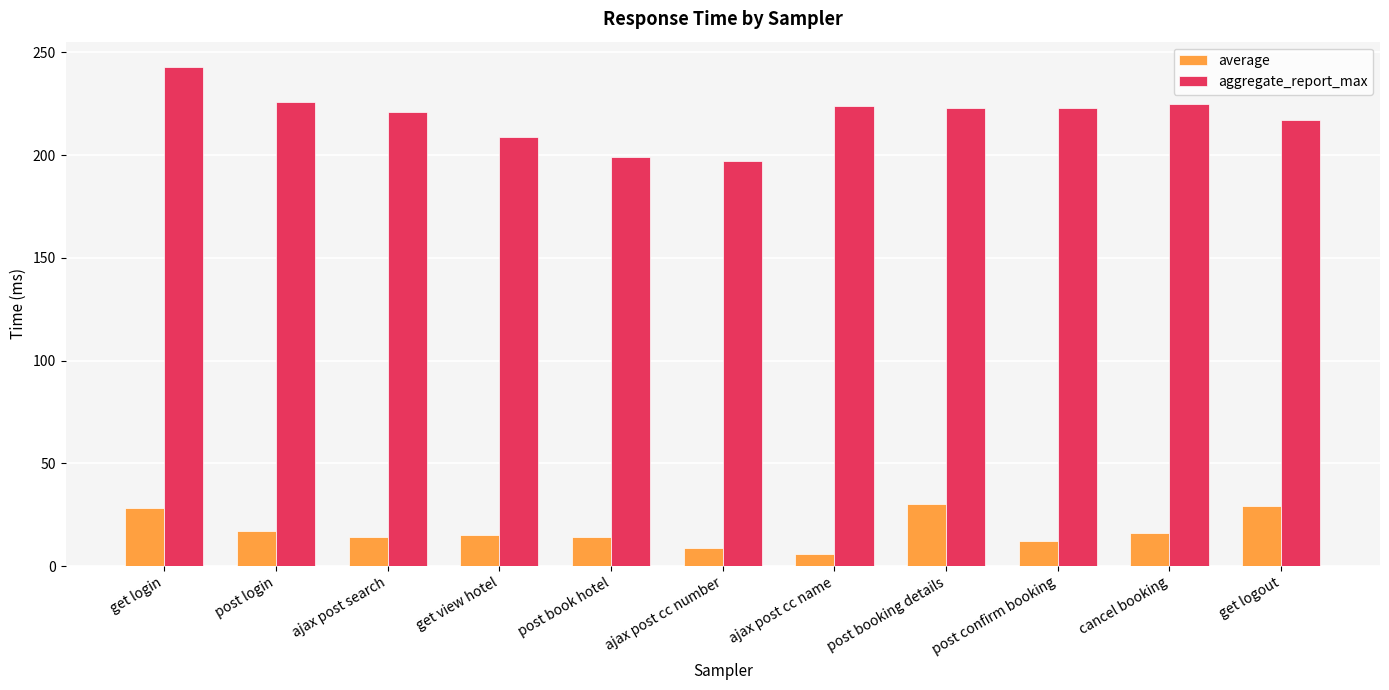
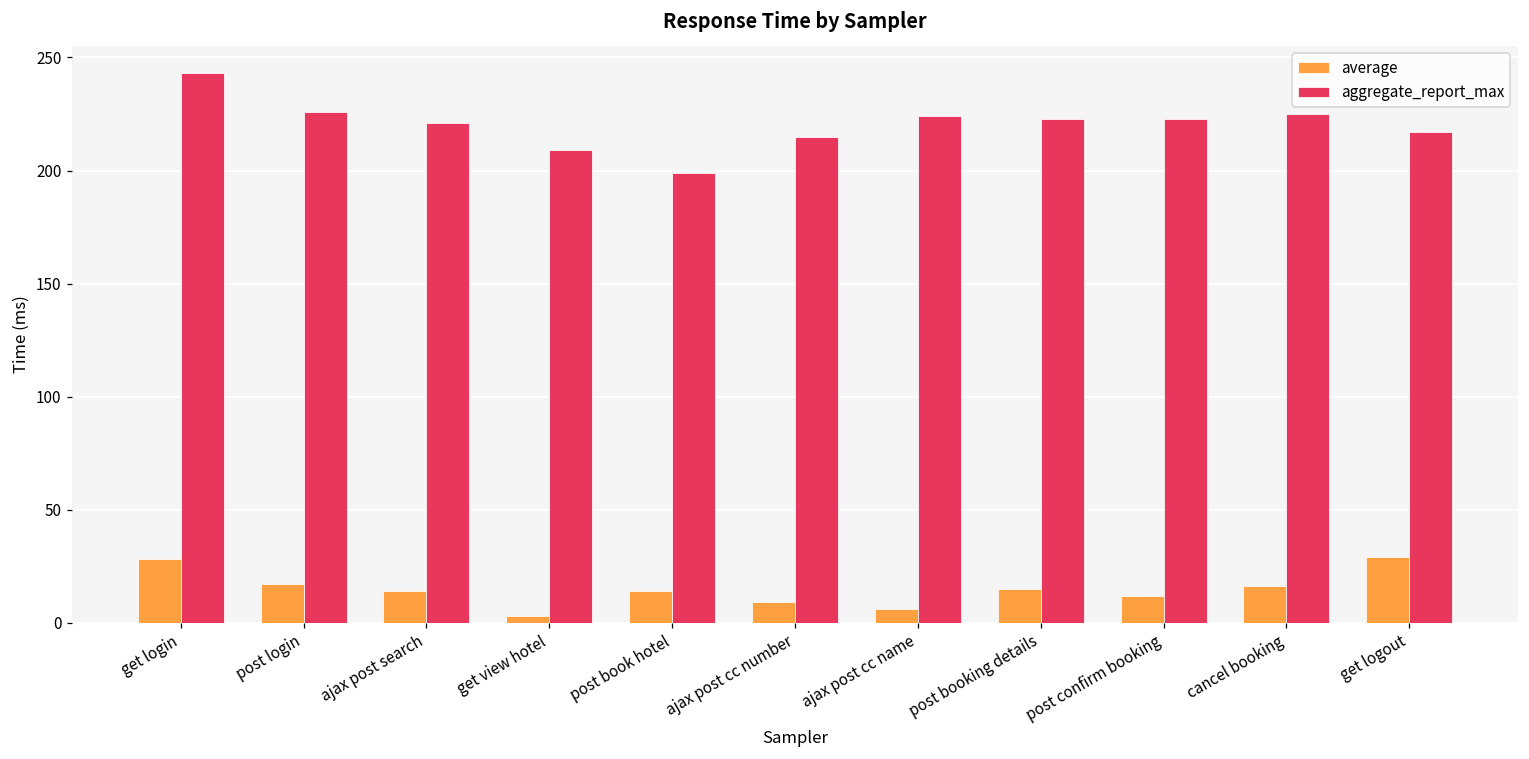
average, get view hotel: 15 -> 3
aggregate_report_max, ajax post cc number: 197 -> 215
average, post booking details: 30 -> 15
